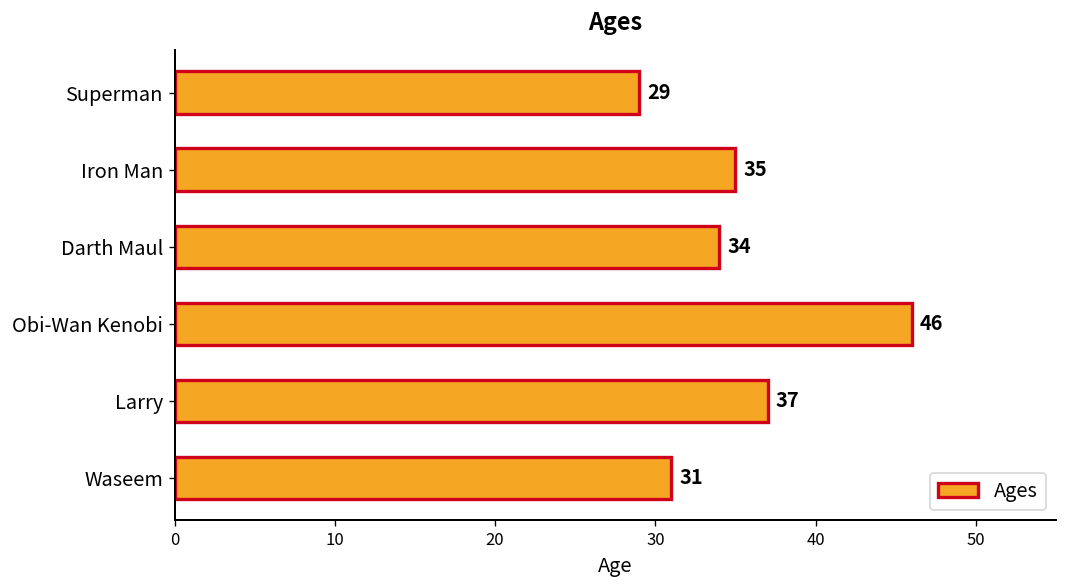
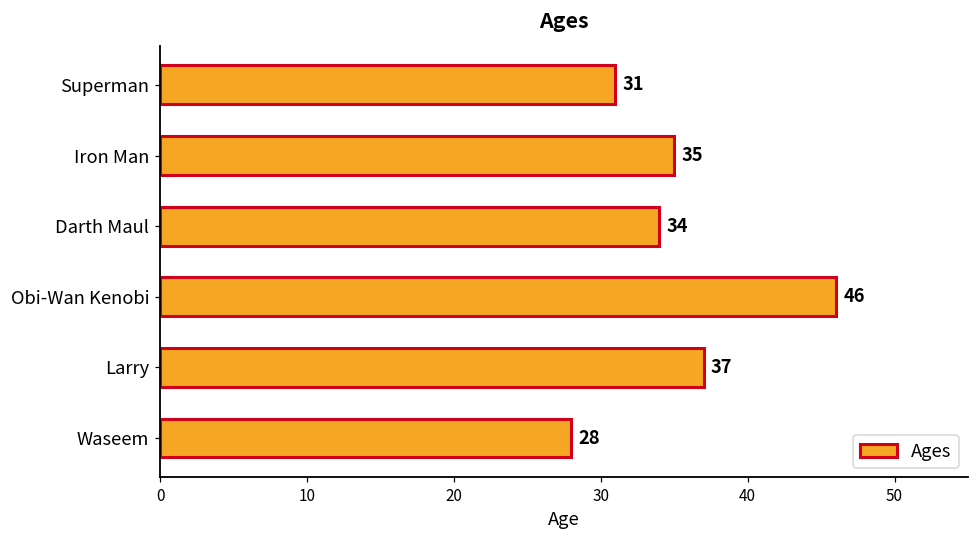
Superman: 29 -> 31
Waseem: 31 -> 28
